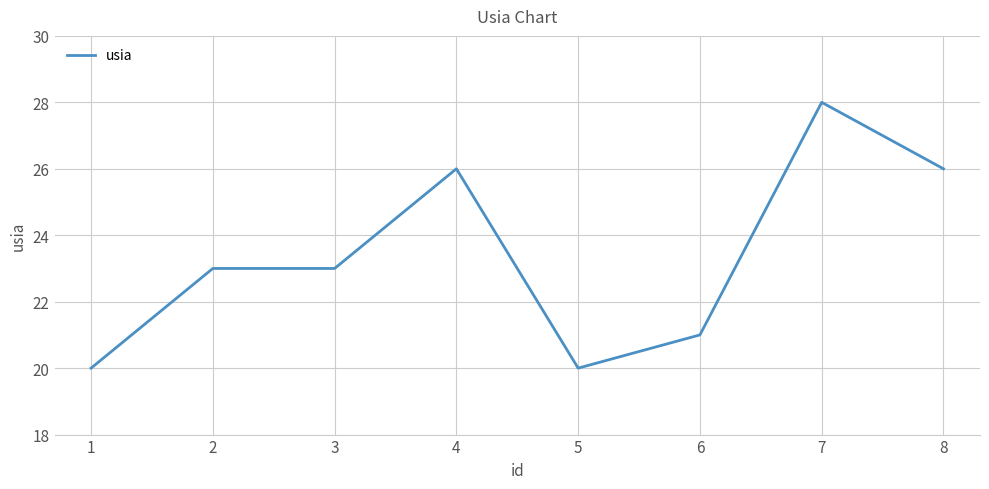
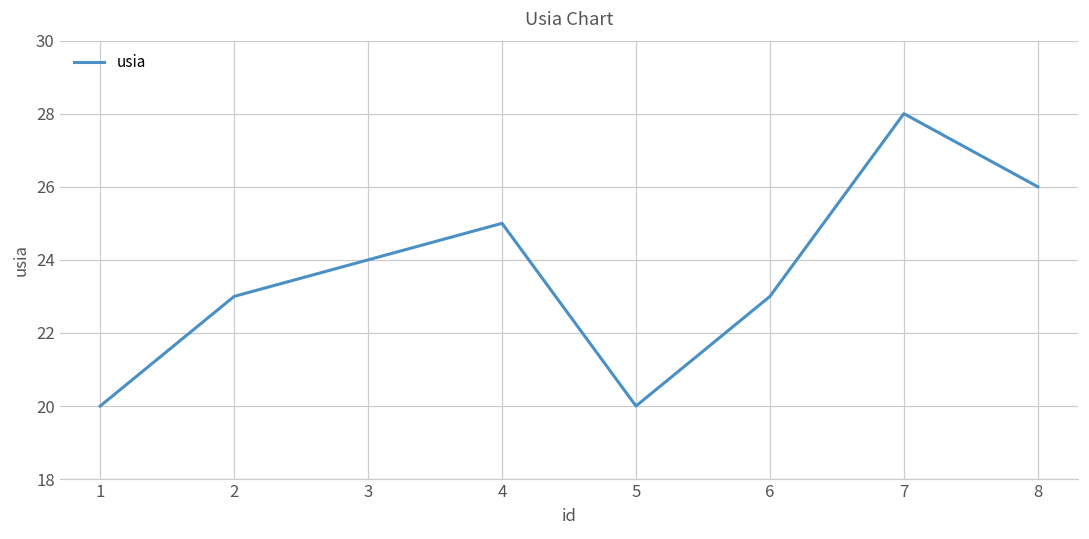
3: 23 -> 24
4: 26 -> 25
6: 21 -> 23
